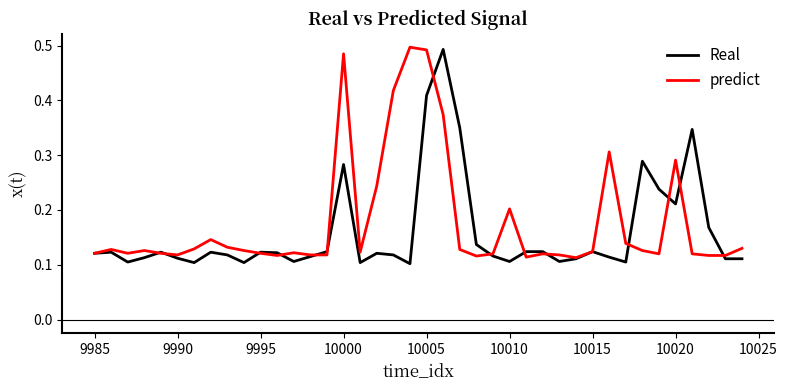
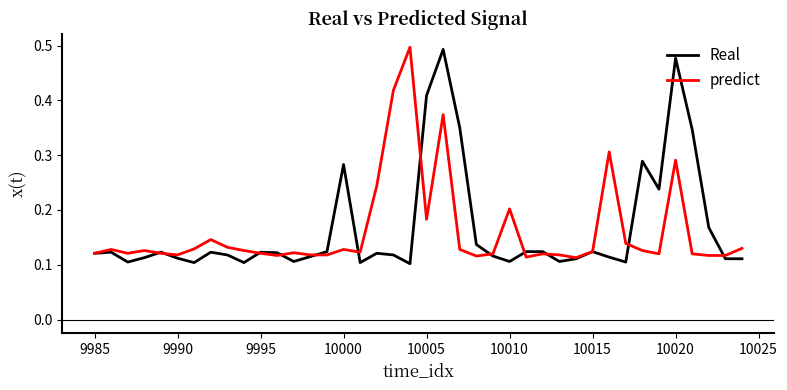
predict, 10000: 0.49 -> 0.13
predict, 10005: 0.49 -> 0.18
Real, 10020: 0.21 -> 0.48
